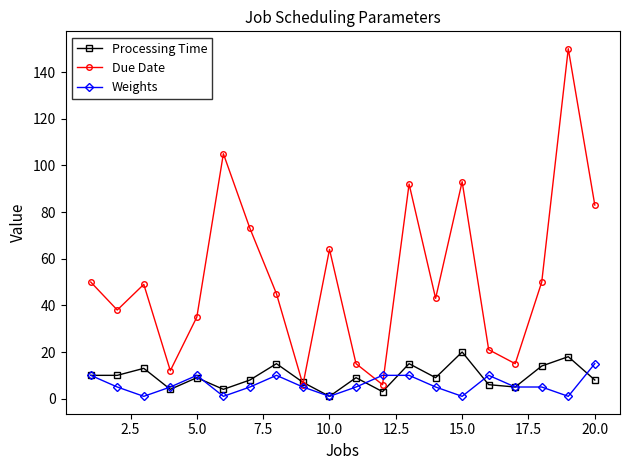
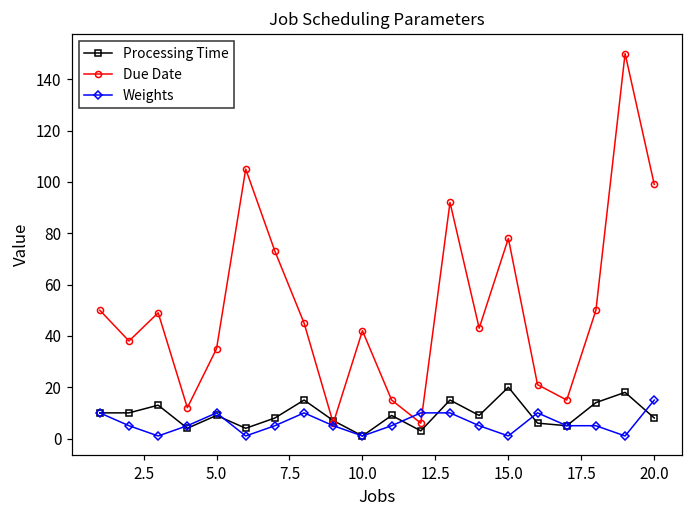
Due Date, 10.0: 64 -> 42
Due Date, 15.0: 93 -> 78
Due Date, 20.0: 83 -> 99
